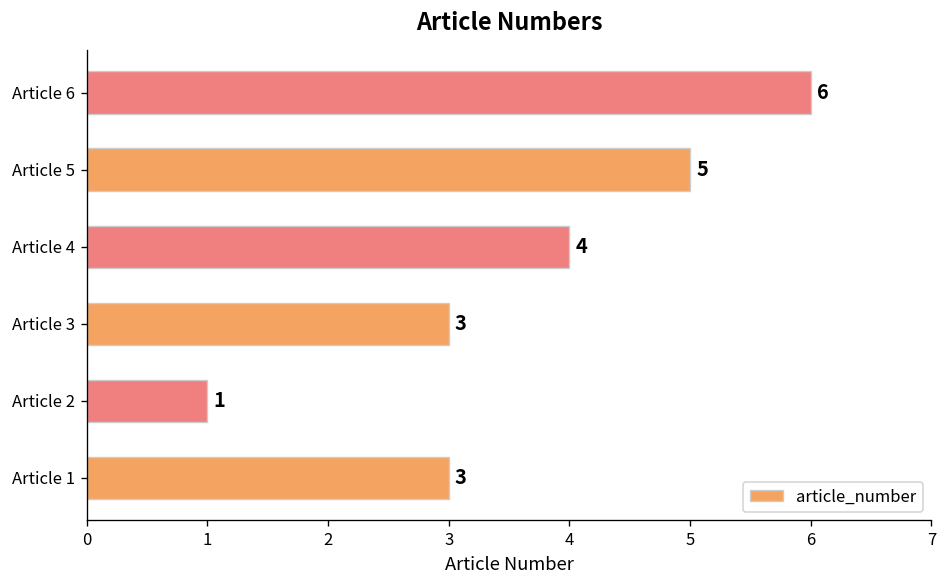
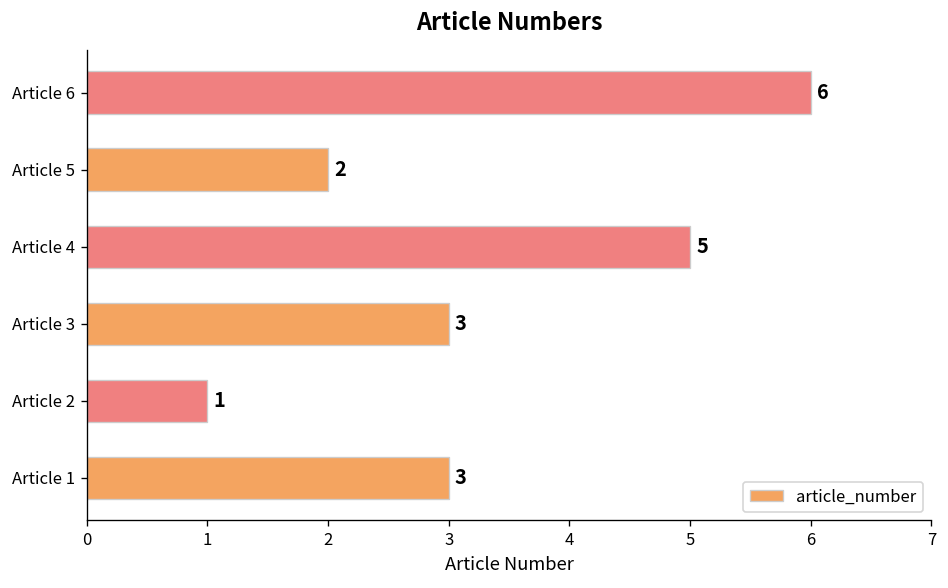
Article 5: 5 -> 2
Article 4: 4 -> 5
